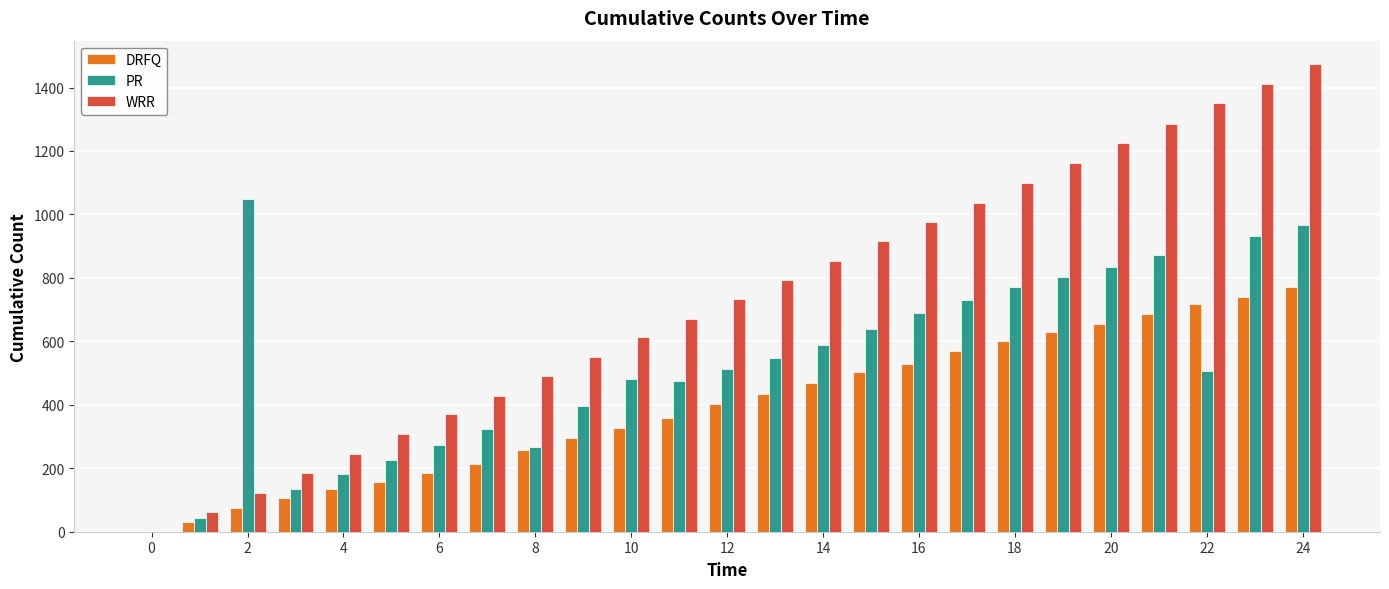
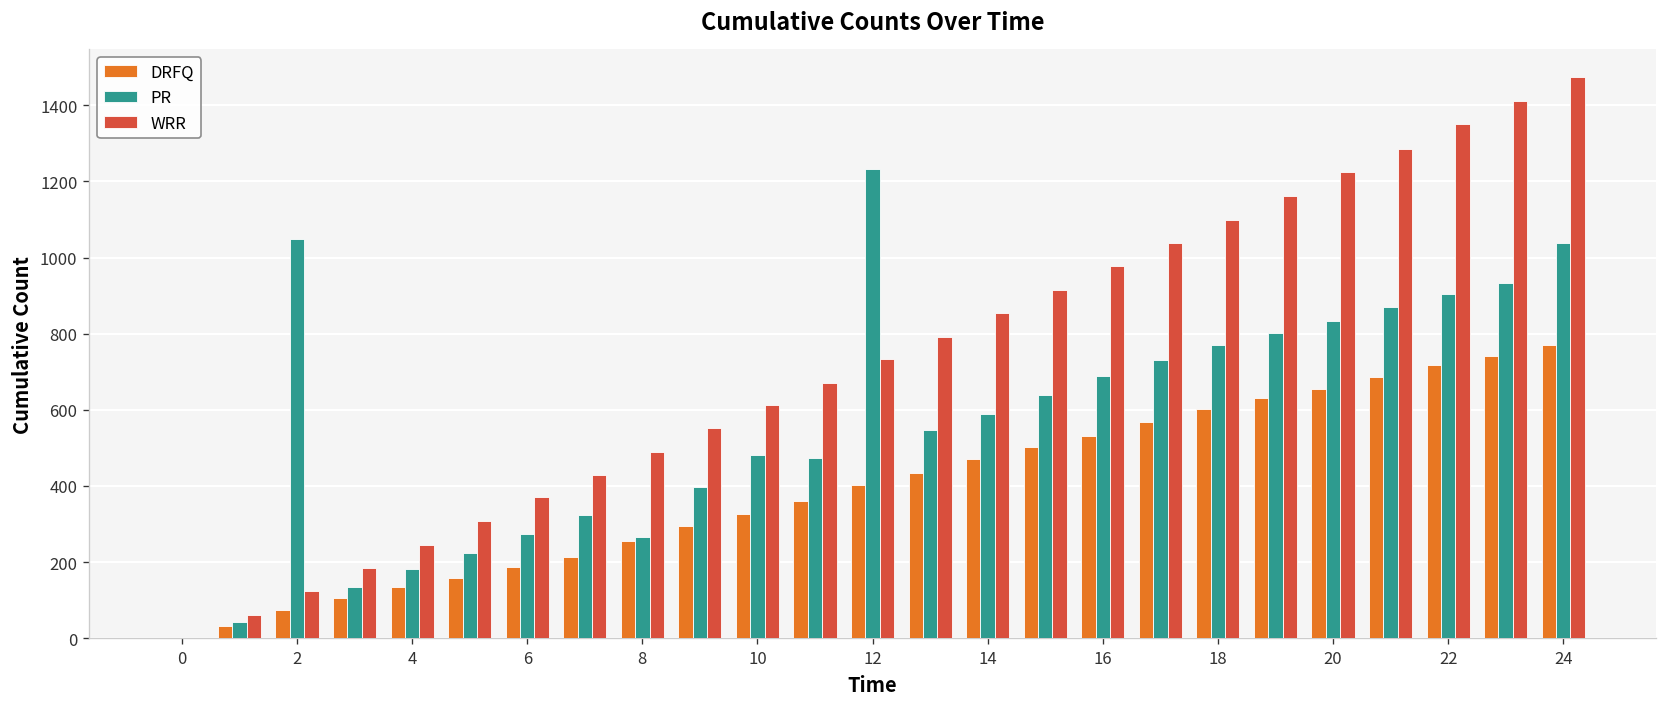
PR, 12: 510 -> 1230
PR, 22: 510 -> 910
PR, 24: 970 -> 1040
